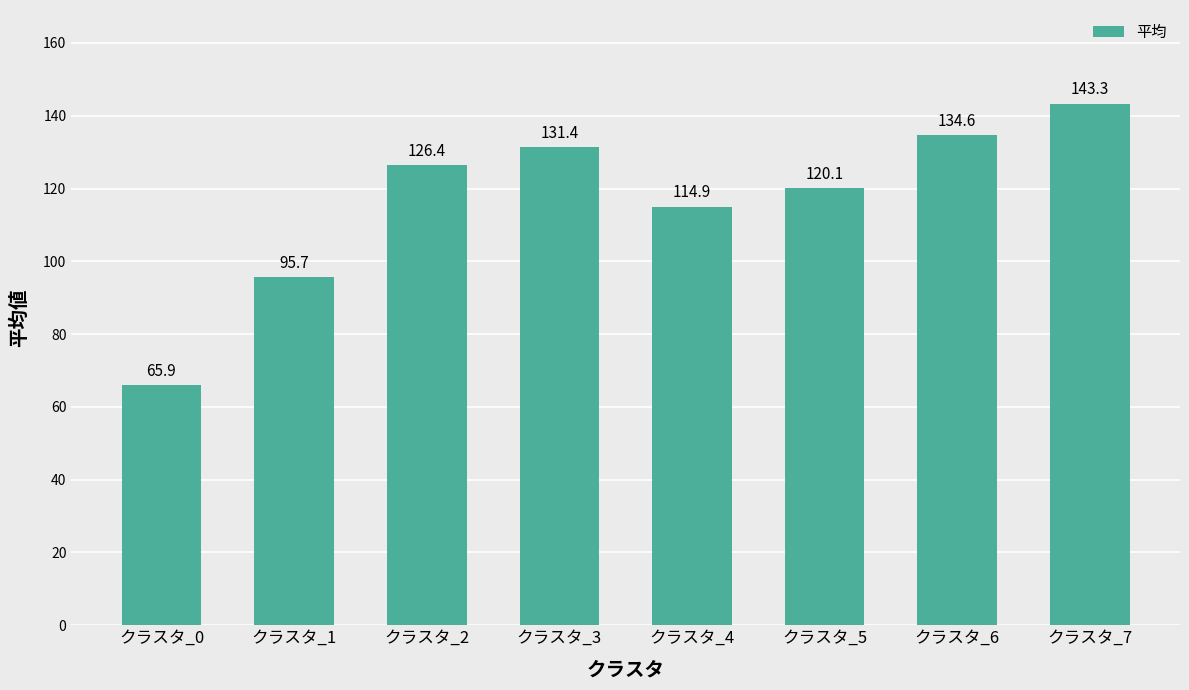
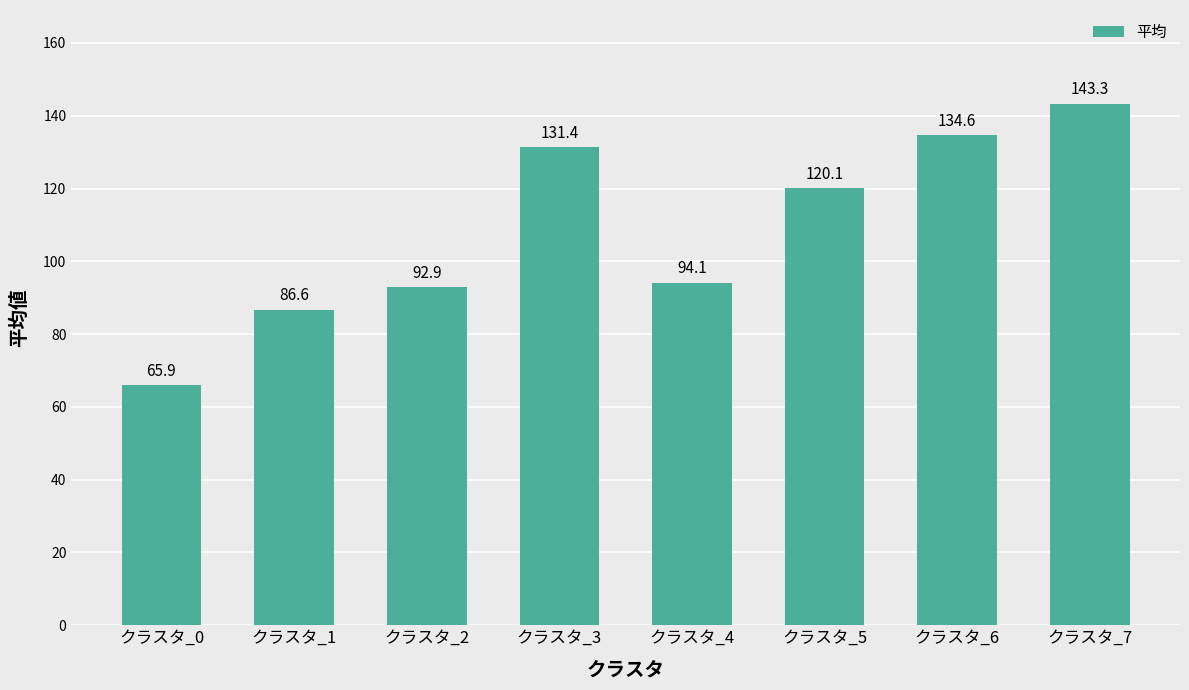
クラスタ_1: 95.7 -> 86.6
クラスタ_2: 126.4 -> 92.9
クラスタ_4: 114.9 -> 94.1
